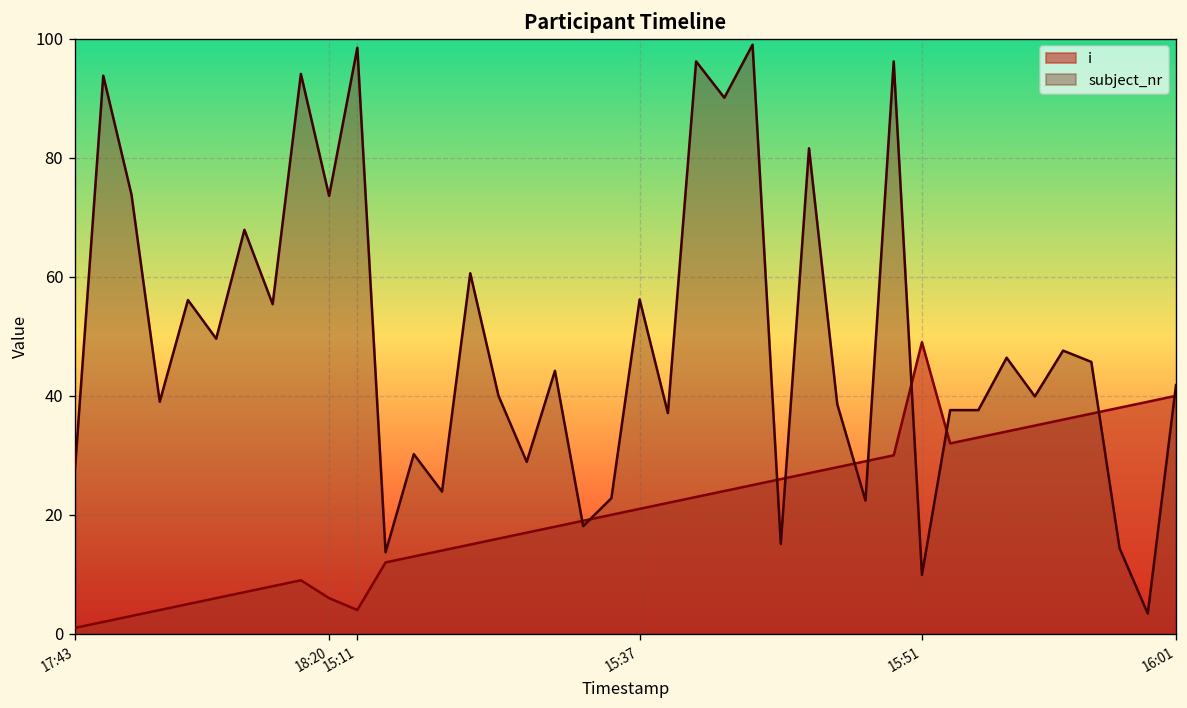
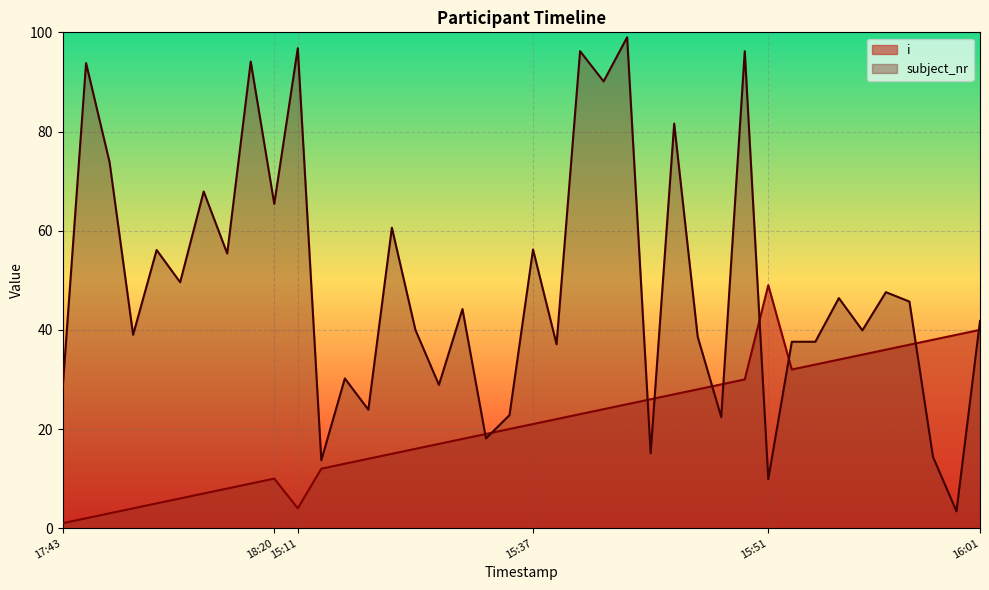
i, 18:20: 6 -> 10
subject_nr, 18:20: 74 -> 65
subject_nr, 15:11: 99 -> 97
